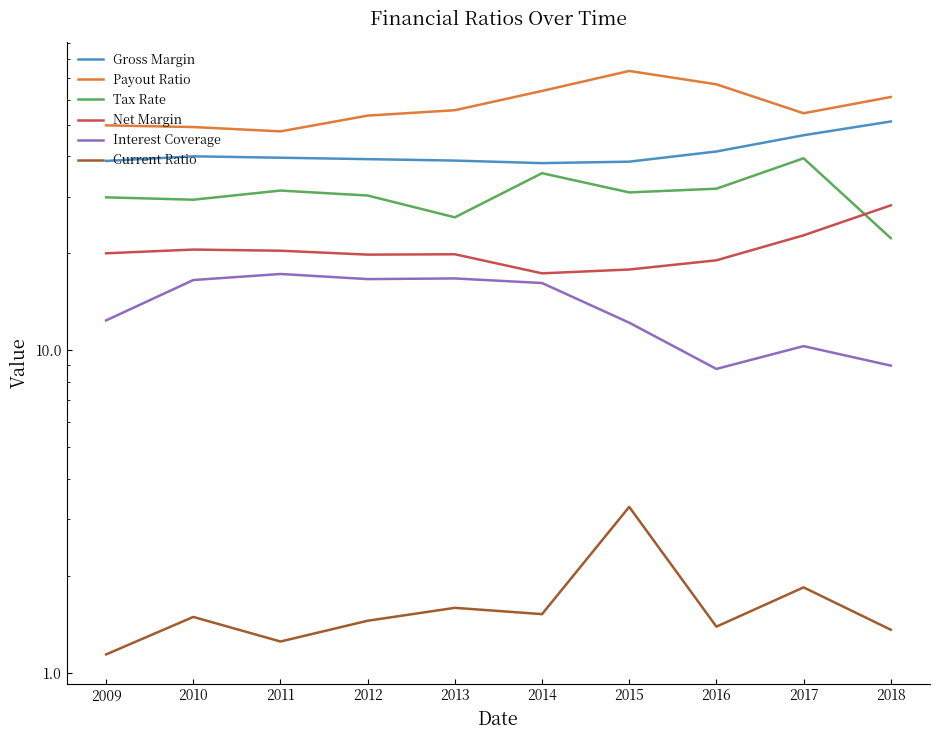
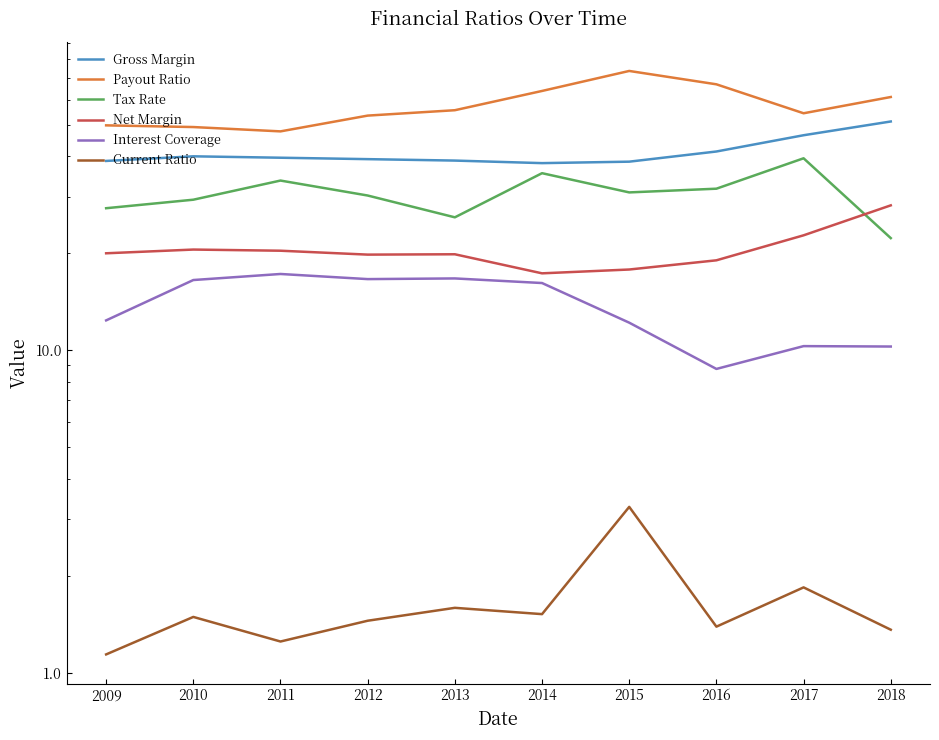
Tax Rate, 2009: 30 -> 28
Tax Rate, 2011: 31 -> 34
Interest Coverage, 2018: 9.0 -> 10.3
